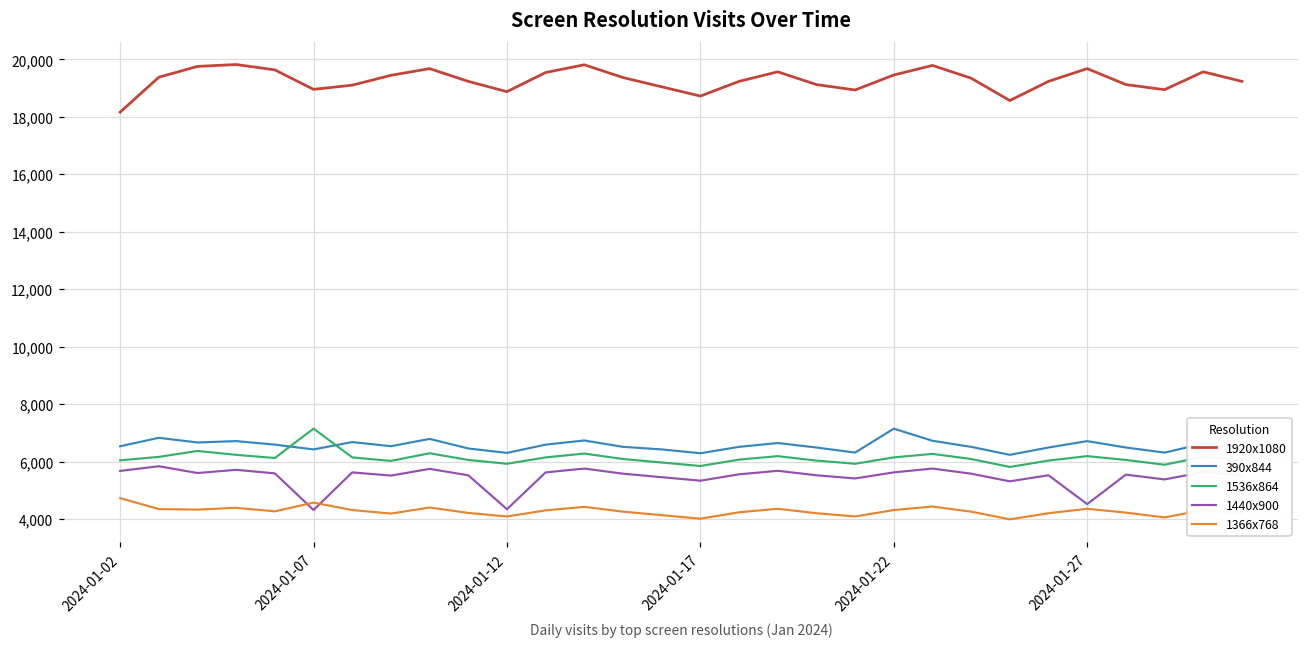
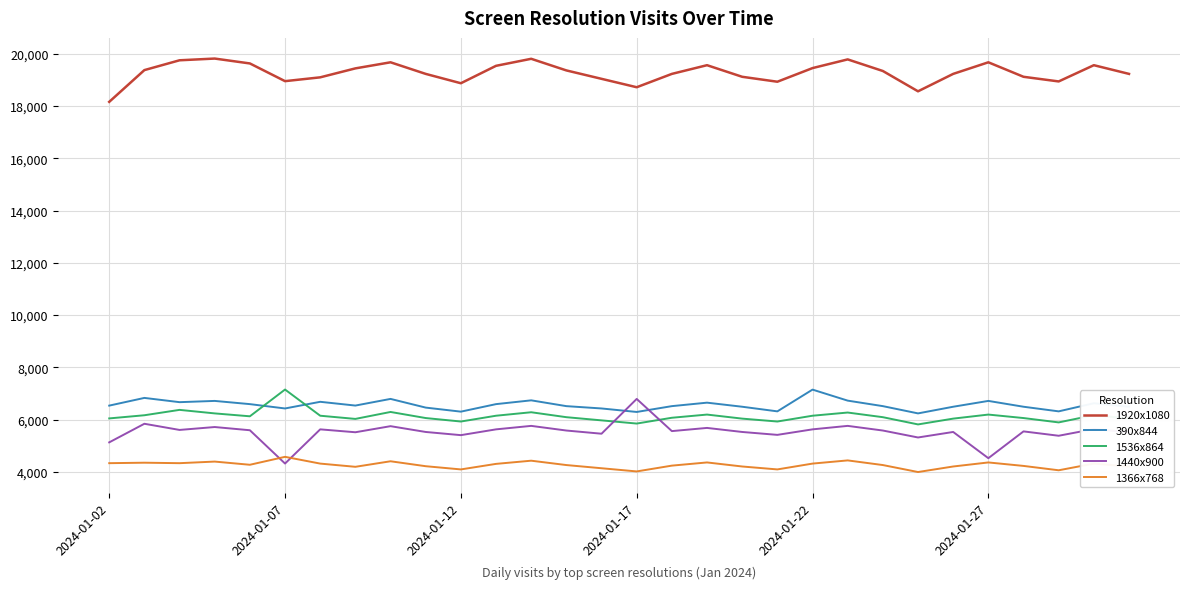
1440x900, 2024-01-02: 5,700 -> 5,100
1366x768, 2024-01-02: 4,700 -> 4,300
1440x900, 2024-01-12: 4,300 -> 5,400
1440x900, 2024-01-17: 5,300 -> 6,800
